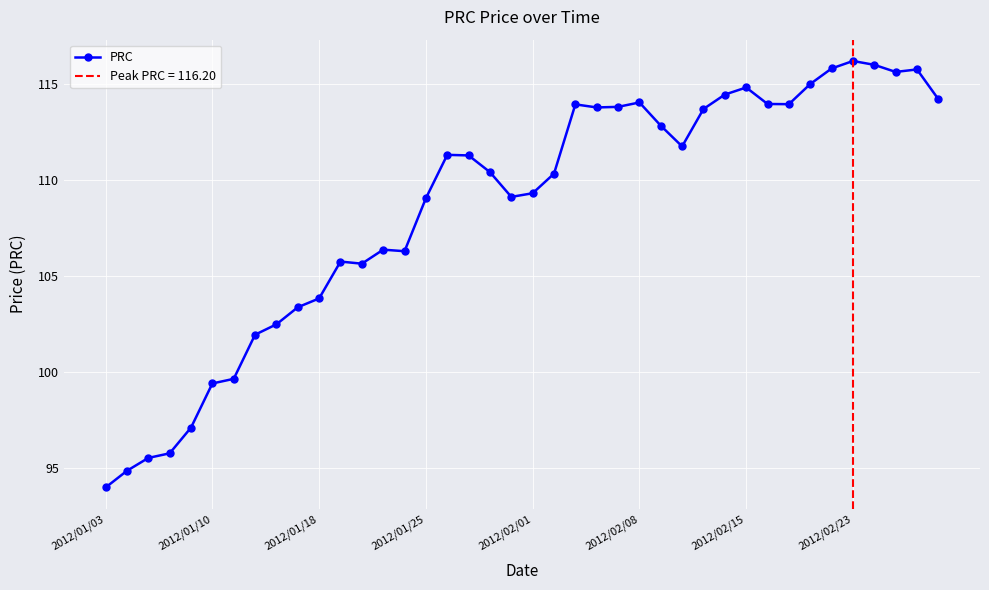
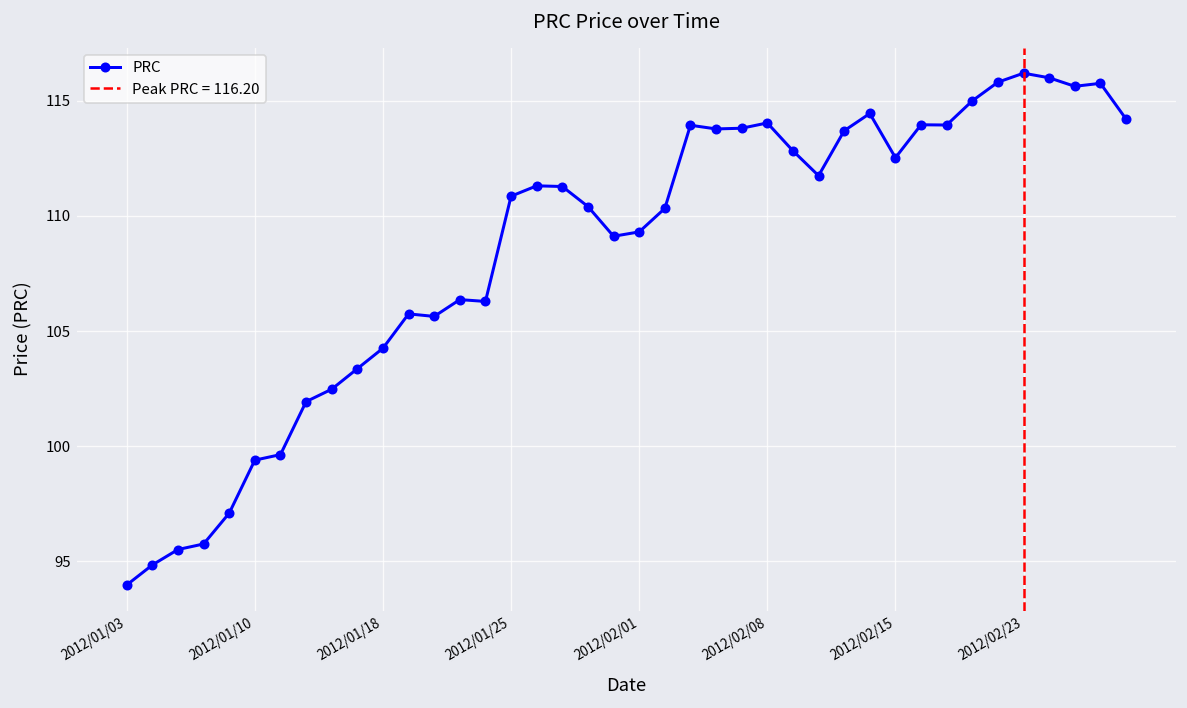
2012/01/18: 103.8 -> 104.3
2012/01/25: 109.1 -> 110.9
2012/02/15: 114.8 -> 112.5
